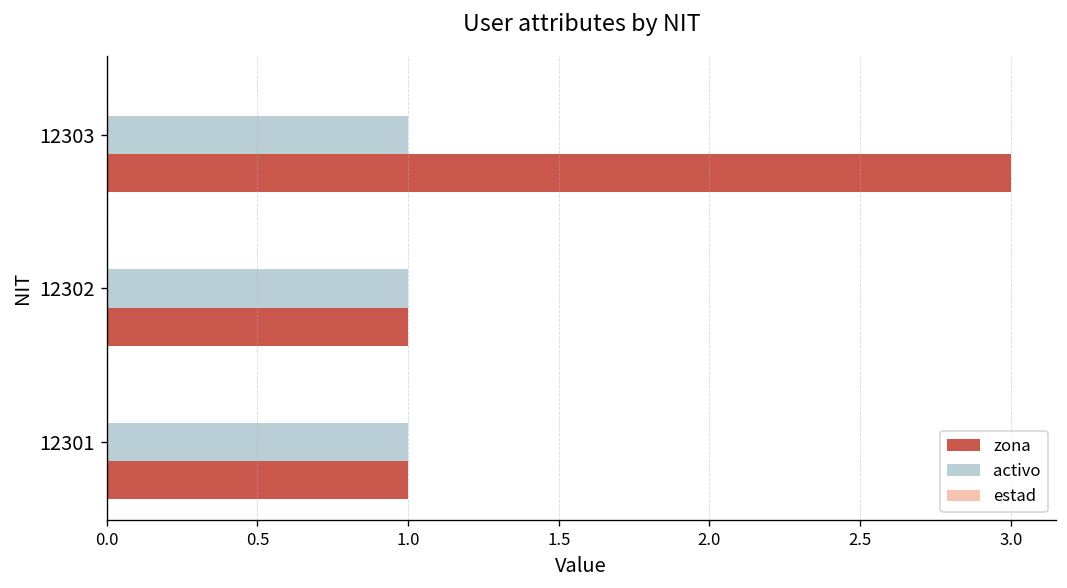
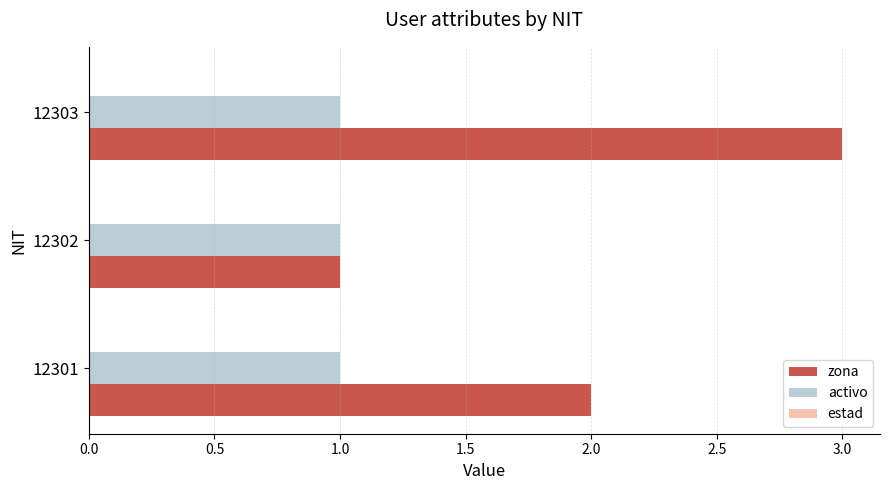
zona, 12301: 1 -> 2
